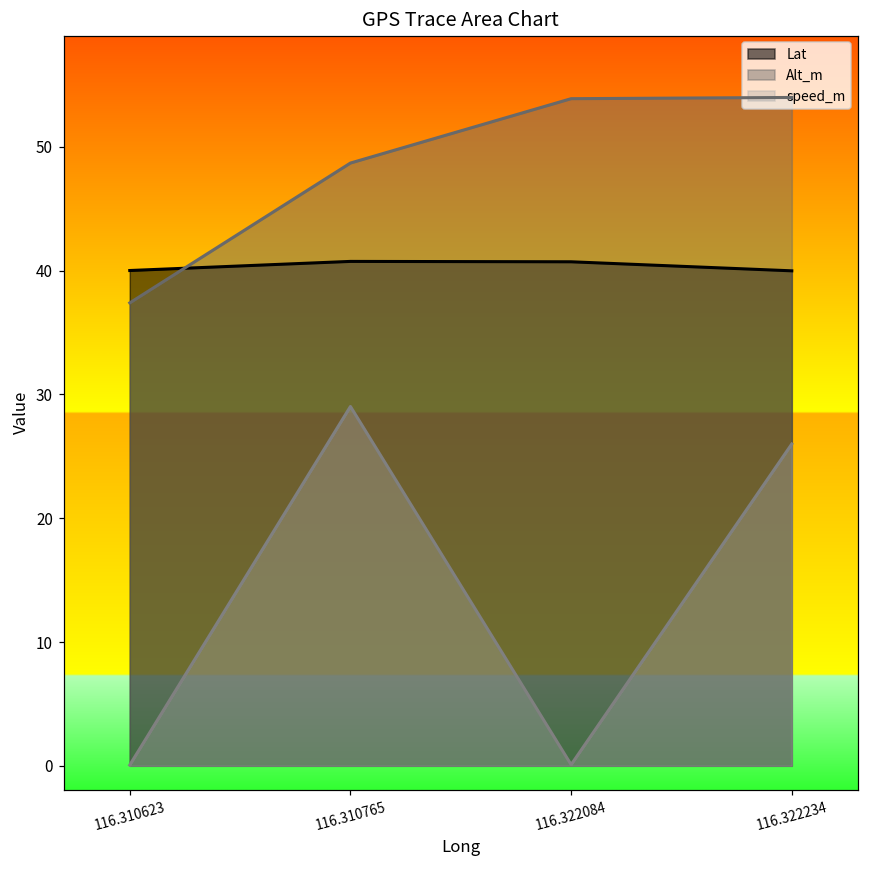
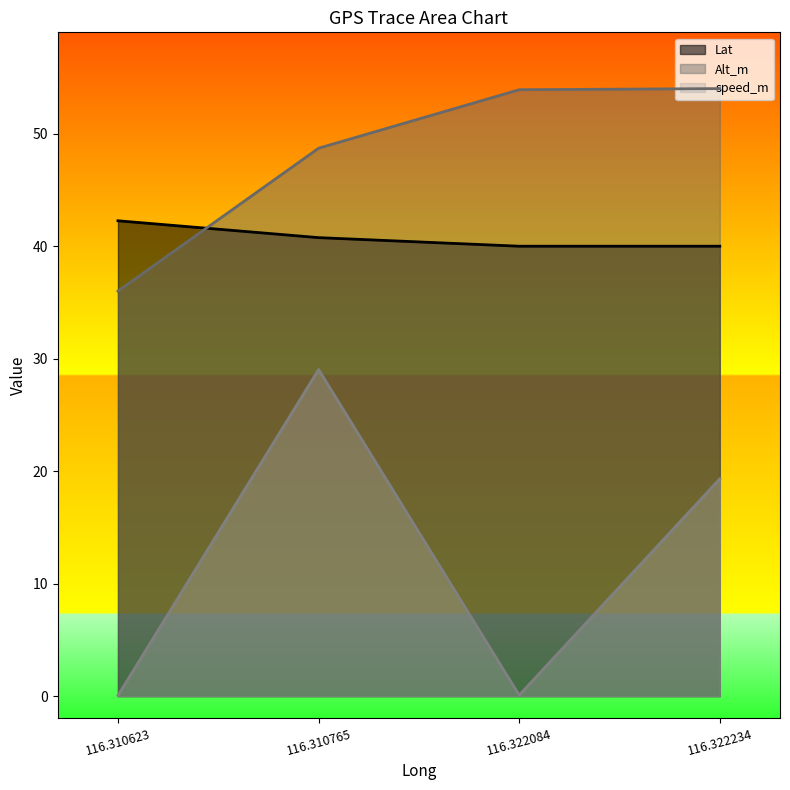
Lat, 116.310623: 40.0 -> 42.3
Alt_m, 116.310623: 37.4 -> 36.0
Lat, 116.322084: 40.7 -> 40.0
speed_m, 116.322234: 26.0 -> 19.3
